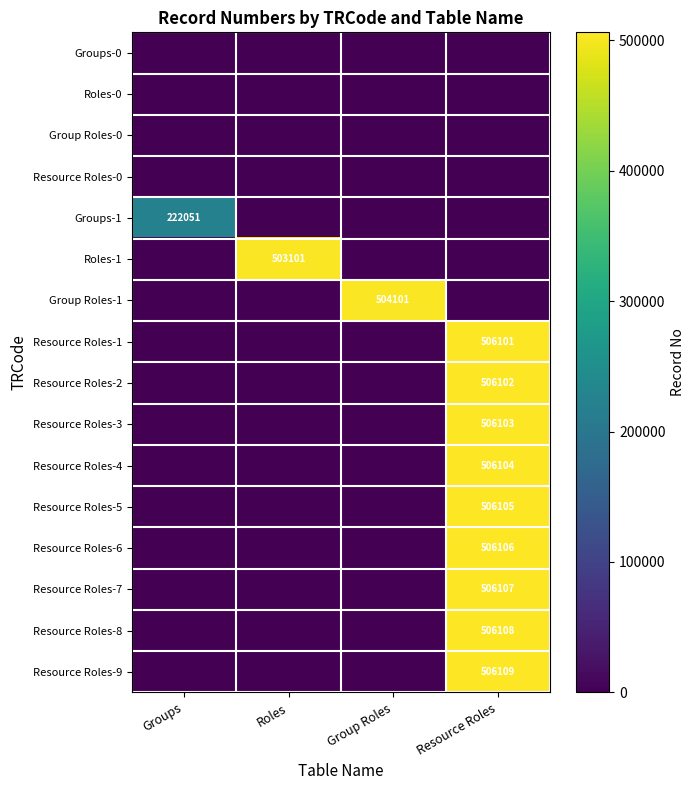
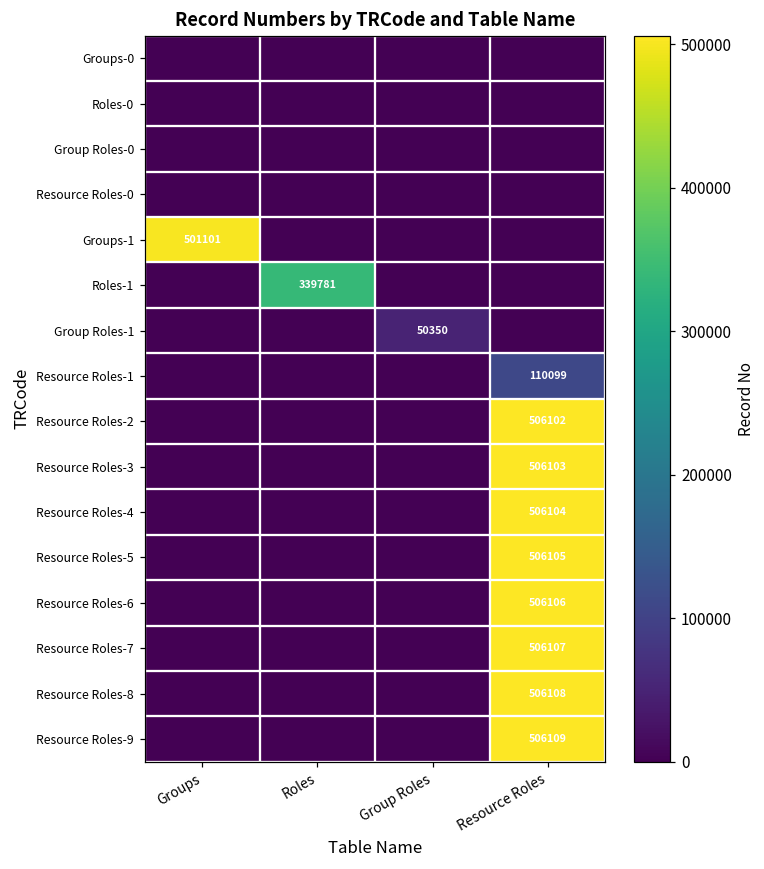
Groups-1, Groups: 222051 -> 501101
Roles-1, Roles: 503101 -> 339781
Group Roles-1, Group Roles: 504101 -> 50350
Resource Roles-1, Resource Roles: 506101 -> 110099
